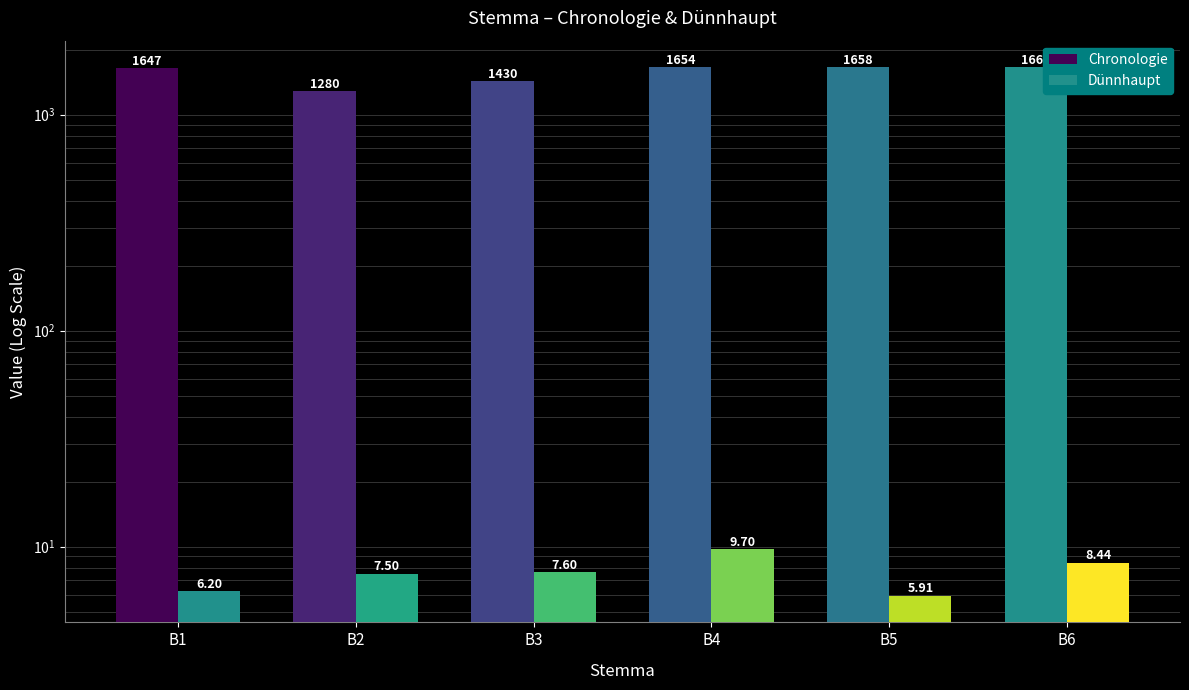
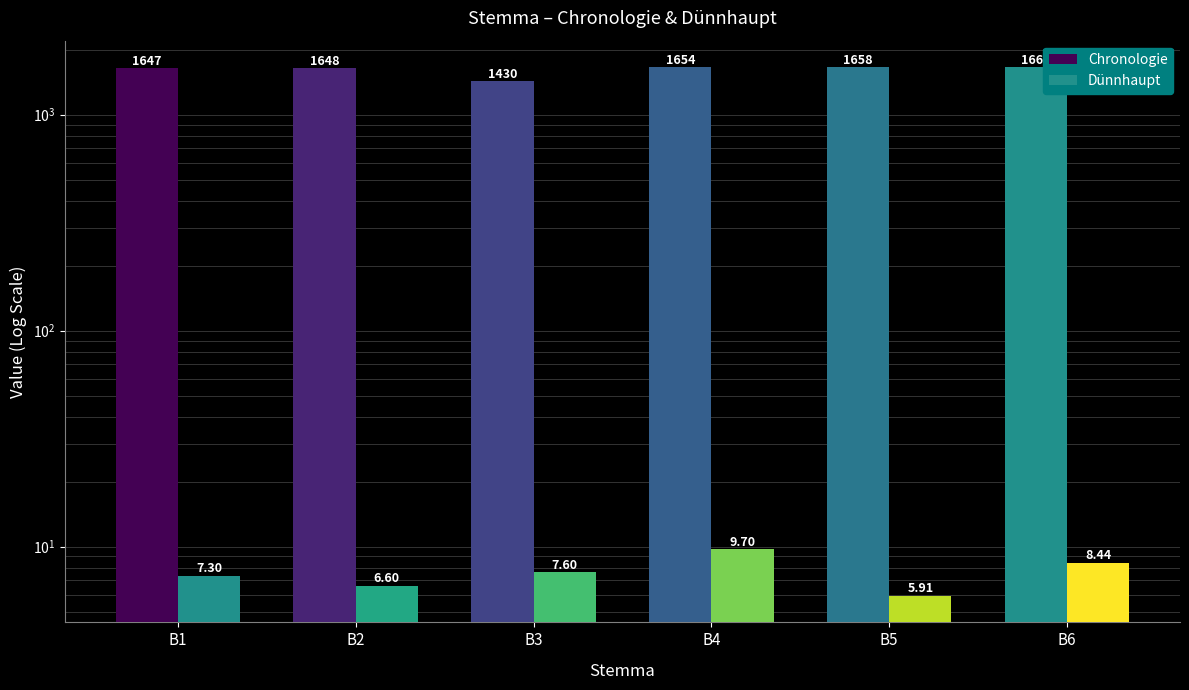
Dünnhaupt, B1: 6.20 -> 7.30
Chronologie, B2: 1280 -> 1648
Dünnhaupt, B2: 7.50 -> 6.60
